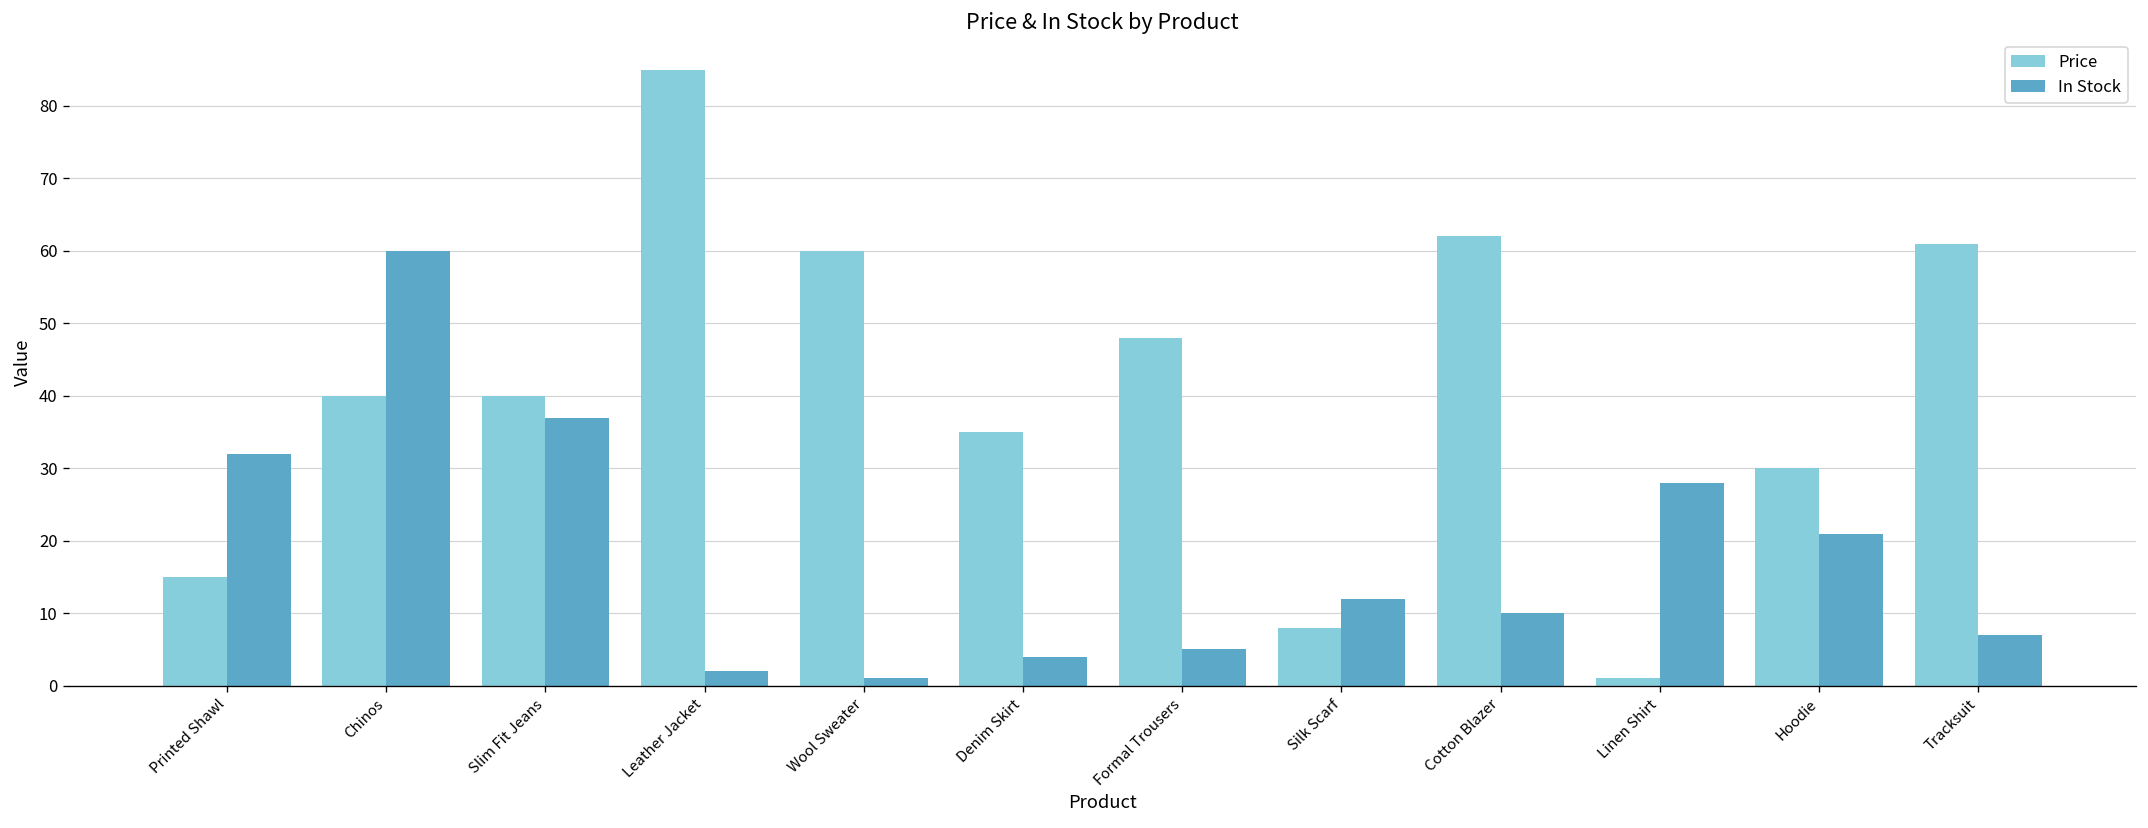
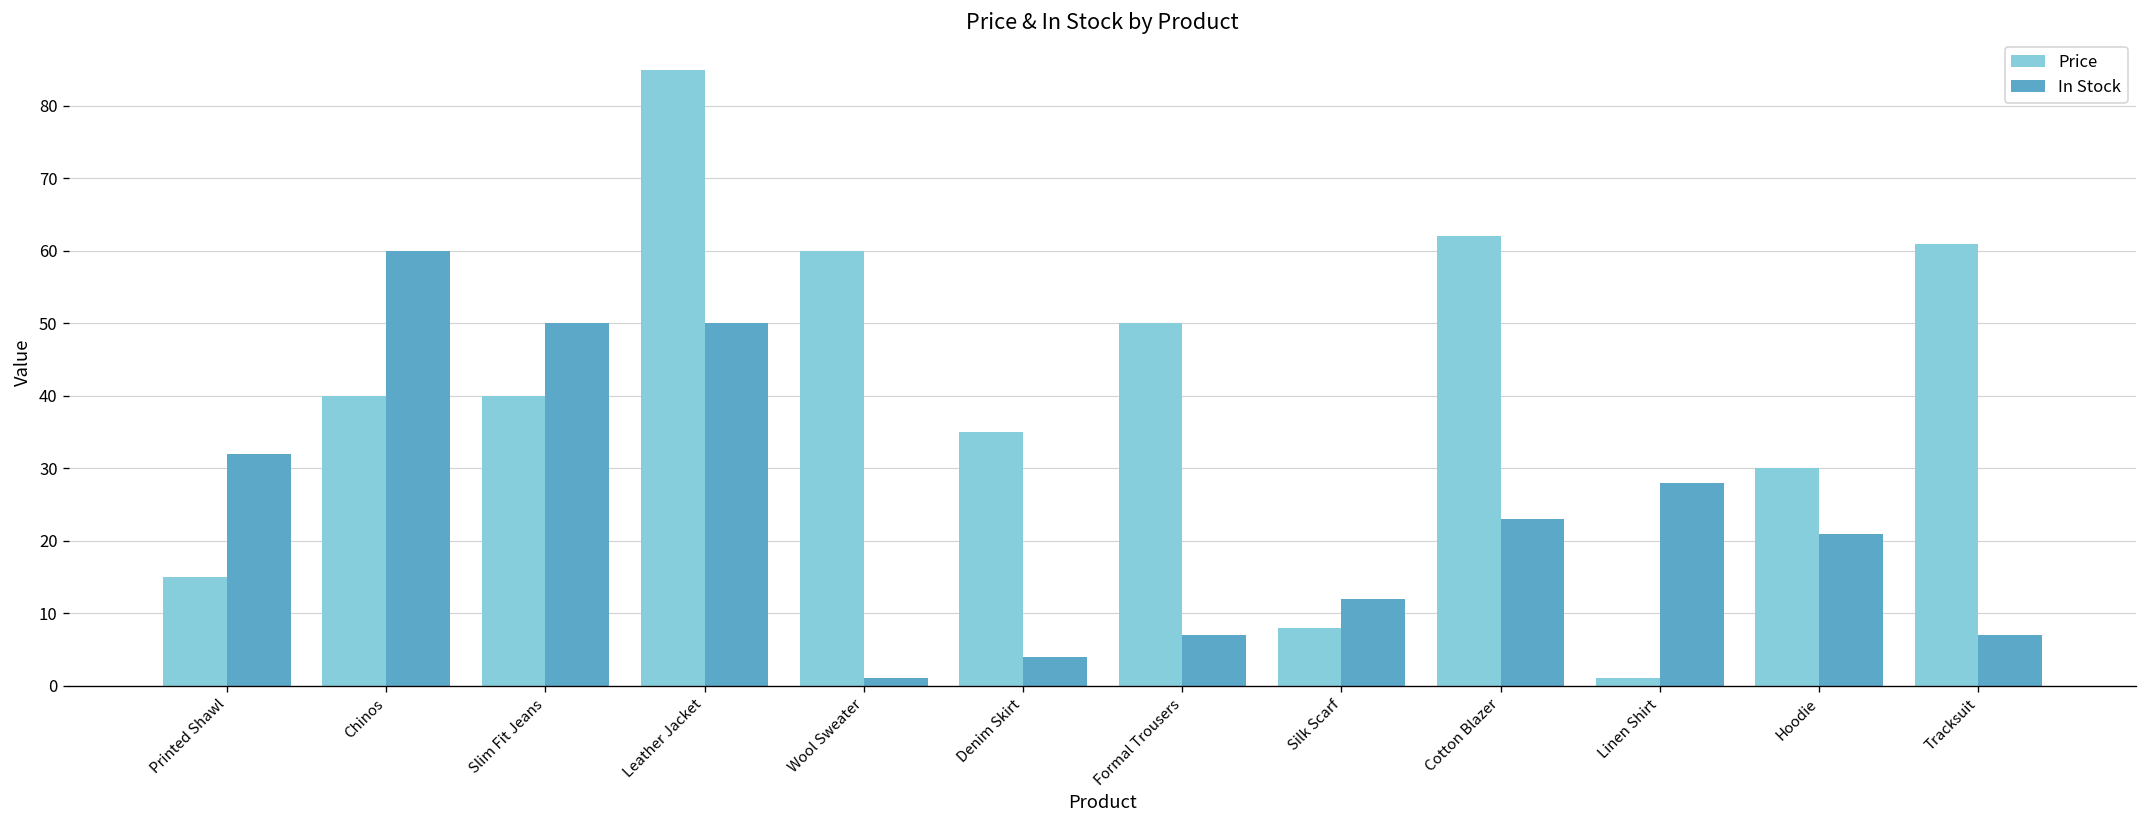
In Stock, Slim Fit Jeans: 37 -> 50
In Stock, Leather Jacket: 2 -> 50
Price, Formal Trousers: 48 -> 50
In Stock, Formal Trousers: 5 -> 7
In Stock, Cotton Blazer: 10 -> 23
